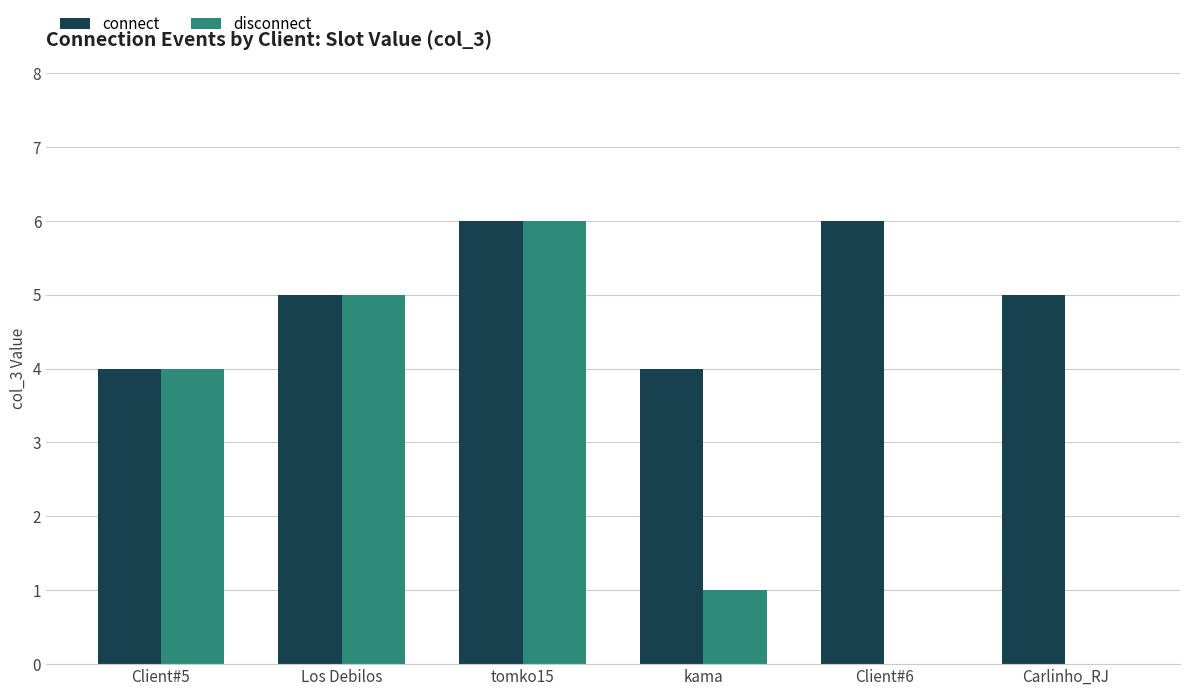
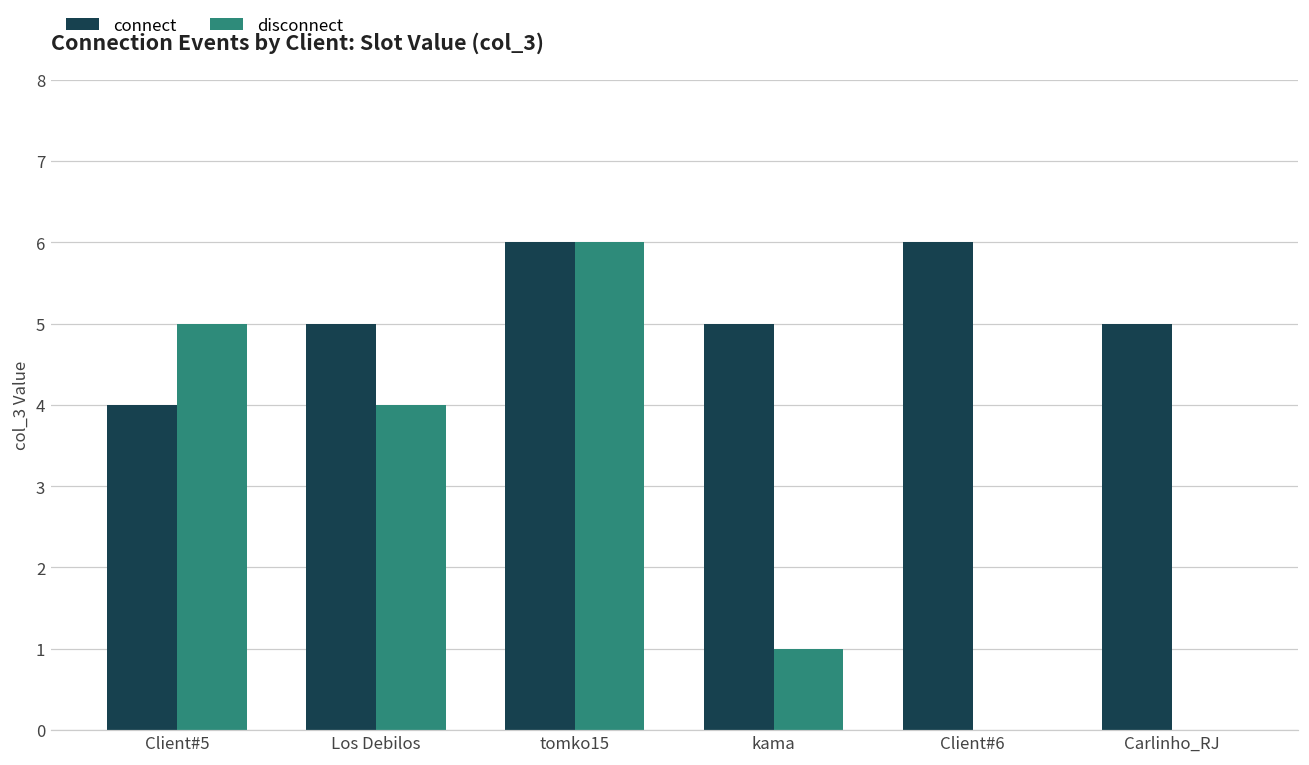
disconnect, Client#5: 4 -> 5
disconnect, Los Debilos: 5 -> 4
connect, kama: 4 -> 5
